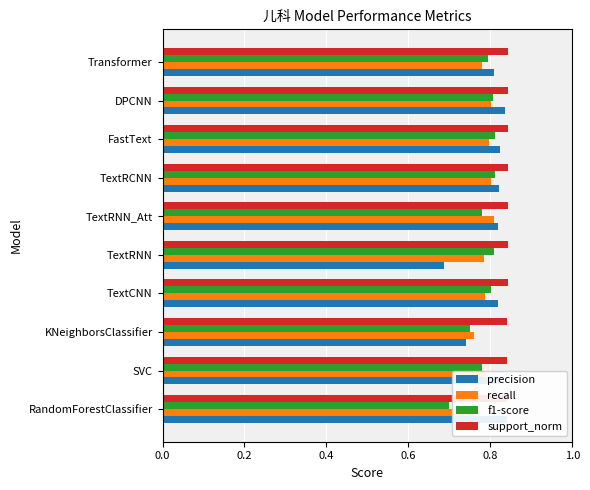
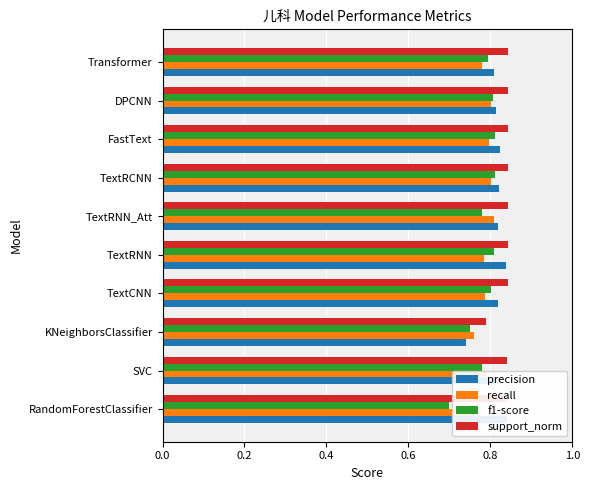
precision, DPCNN: 0.84 -> 0.81
precision, TextRNN: 0.69 -> 0.84
support_norm, KNeighborsClassifier: 0.84 -> 0.79
